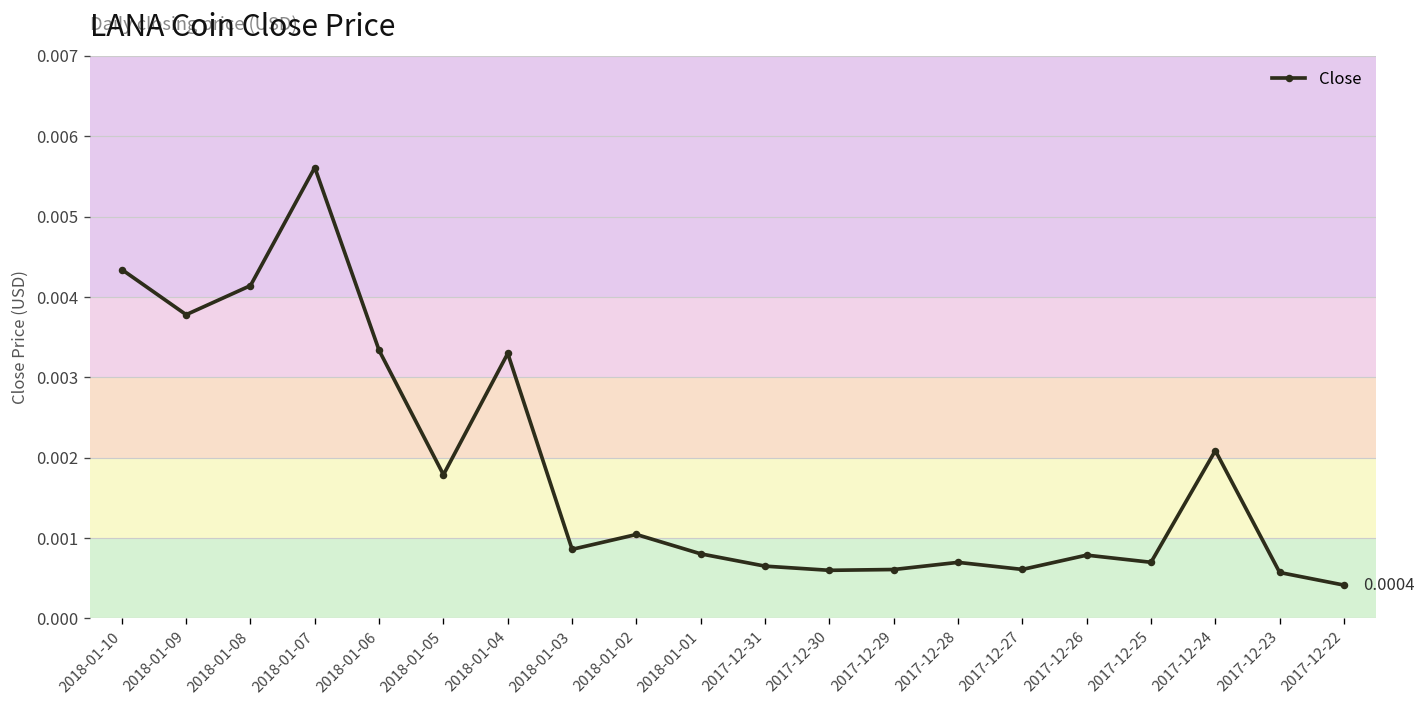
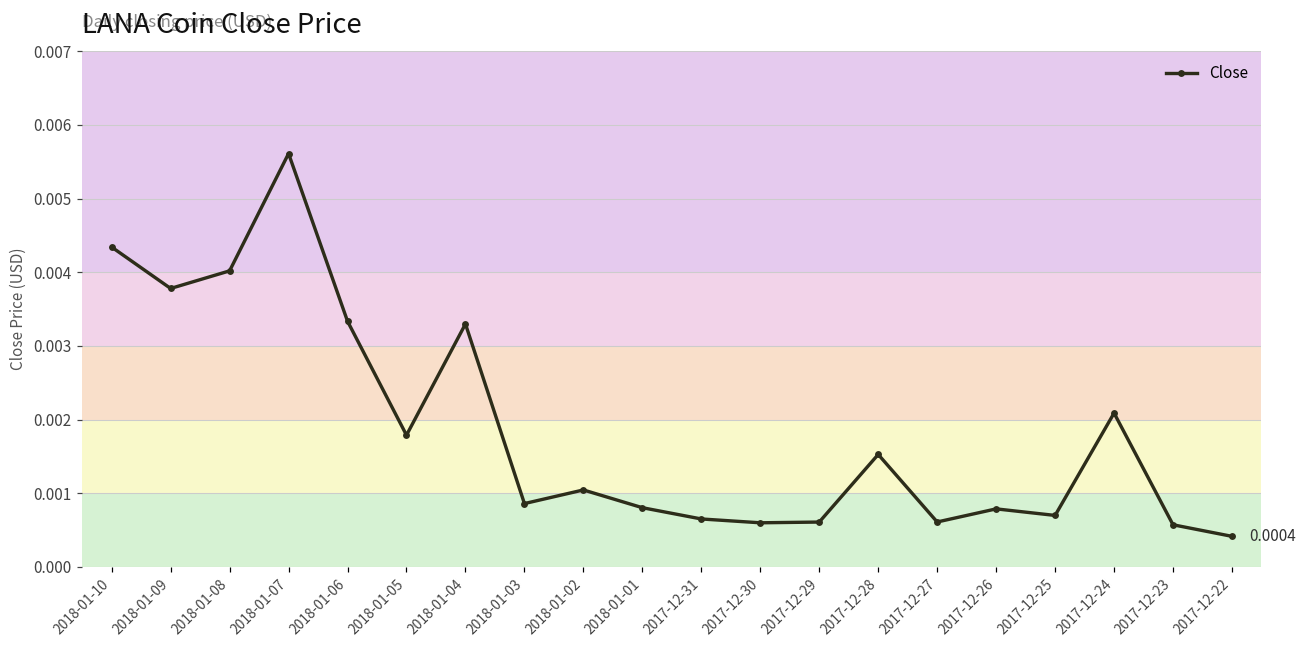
2018-01-08: 0.0041 -> 0.0040
2017-12-28: 0.0007 -> 0.0015
